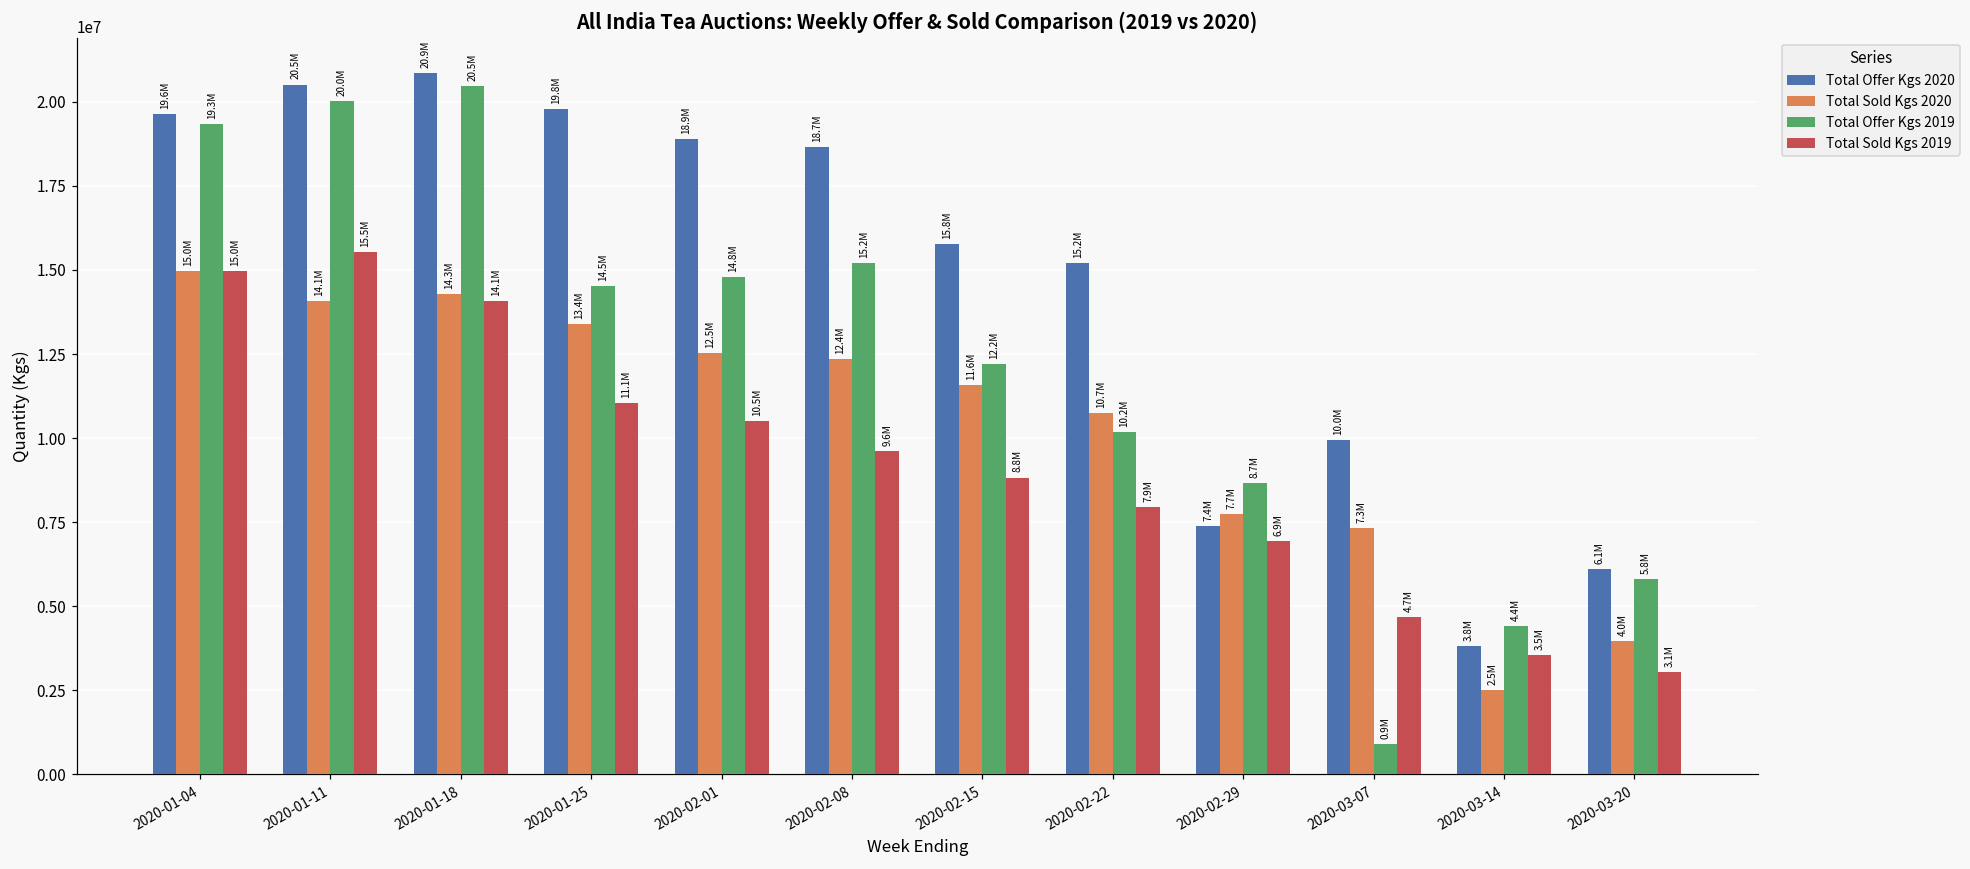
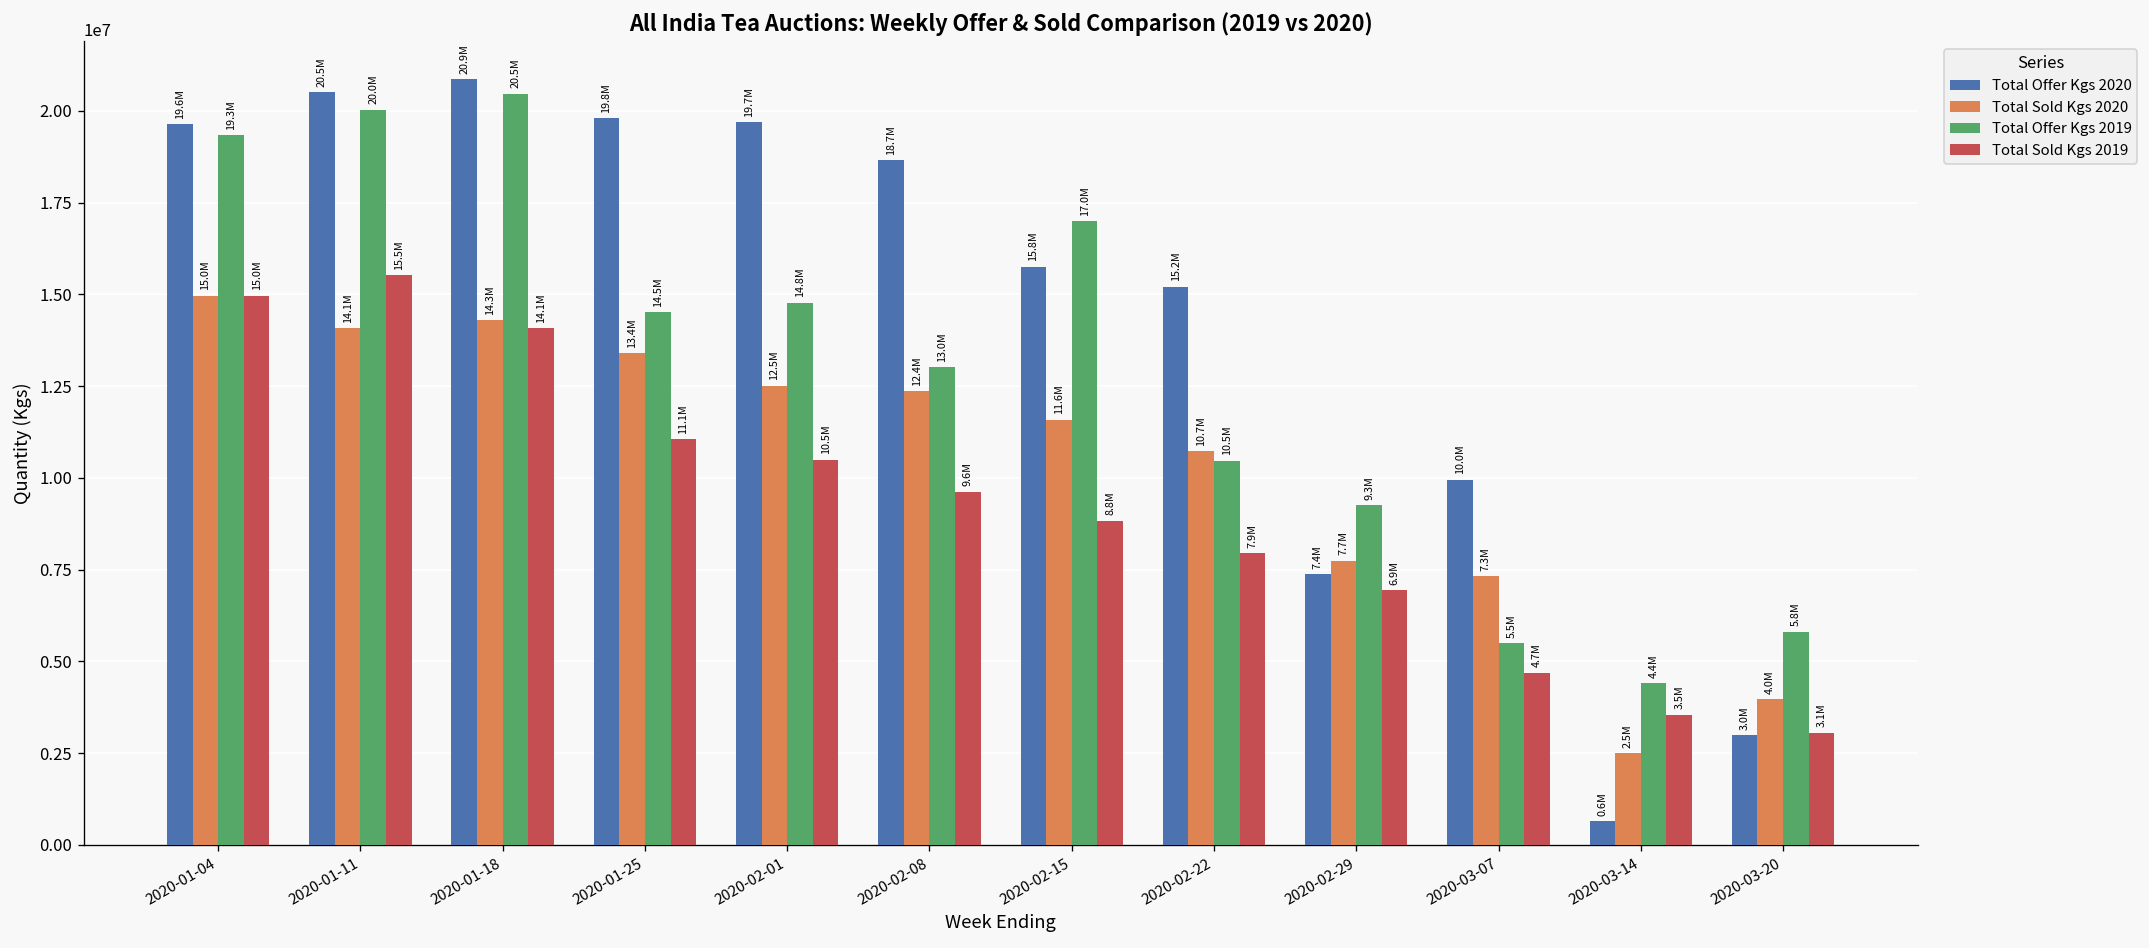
Total Offer Kgs 2020, 2020-02-01: 18.9M -> 19.7M
Total Offer Kgs 2019, 2020-02-08: 15.2M -> 13.0M
Total Offer Kgs 2019, 2020-02-15: 12.2M -> 17.0M
Total Offer Kgs 2019, 2020-02-22: 10.2M -> 10.5M
Total Offer Kgs 2019, 2020-02-29: 8.7M -> 9.3M
Total Offer Kgs 2019, 2020-03-07: 0.9M -> 5.5M
Total Offer Kgs 2020, 2020-03-14: 3.8M -> 0.6M
Total Offer Kgs 2020, 2020-03-20: 6.1M -> 3.0M
